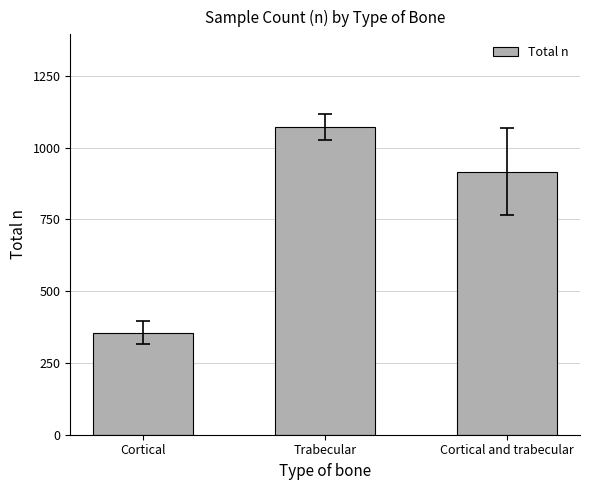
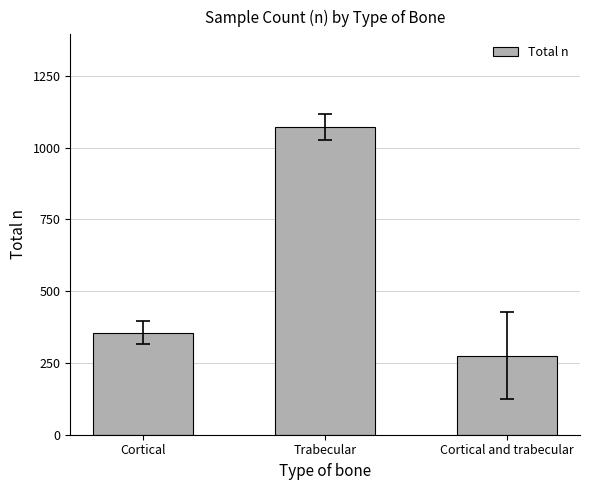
Total n, Cortical and trabecular: 920 -> 280
